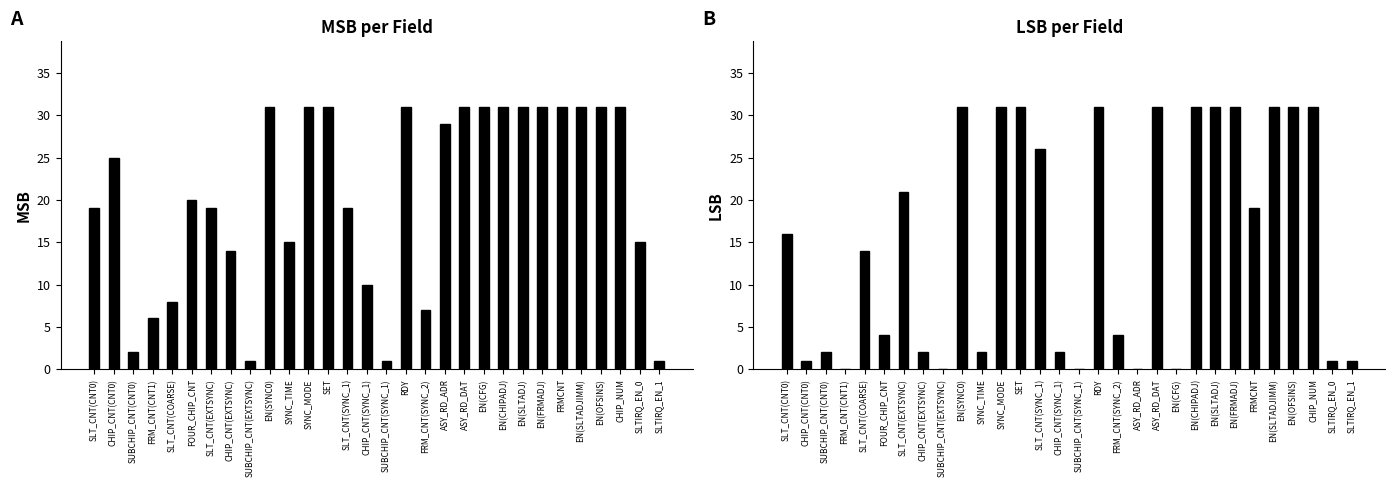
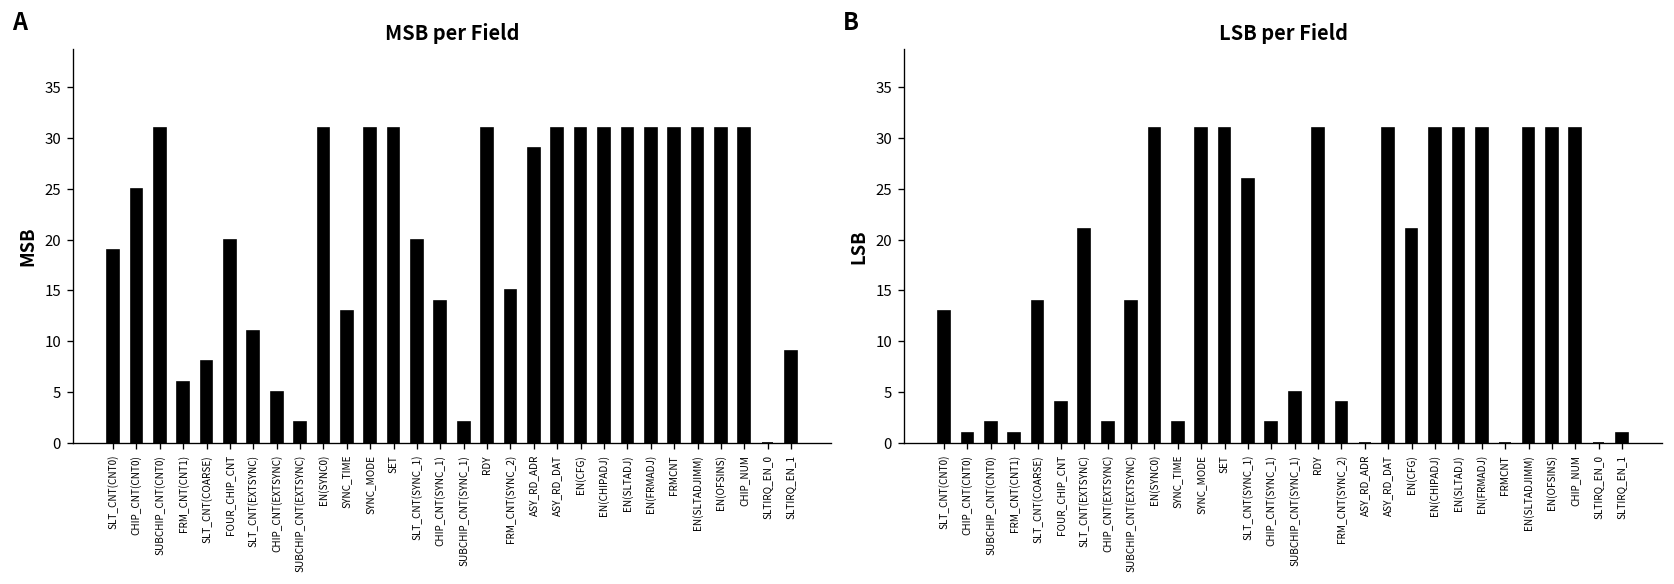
MSB per Field, SUBCHIP_CNT(CNT0): 2 -> 31
MSB per Field, SLT_CNT(EXTSYNC): 19 -> 11
MSB per Field, CHIP_CNT(EXTSYNC): 14 -> 5
MSB per Field, SUBCHIP_CNT(EXTSYNC): 1 -> 2
MSB per Field, SYNC_TIME: 15 -> 13
MSB per Field, SLT_CNT(SYNC_1): 19 -> 20
MSB per Field, CHIP_CNT(SYNC_1): 10 -> 14
MSB per Field, SUBCHIP_CNT(SYNC_1): 1 -> 2
MSB per Field, FRM_CNT(SYNC_2): 7 -> 15
MSB per Field, SLTIRQ_EN_0: 15 -> 0
MSB per Field, SLTIRQ_EN_1: 1 -> 9
LSB per Field, SLT_CNT(CNT0): 16 -> 13
LSB per Field, FRM_CNT(CNT1): 0 -> 1
LSB per Field, SUBCHIP_CNT(EXTSYNC): 0 -> 14
LSB per Field, SUBCHIP_CNT(SYNC_1): 0 -> 5
LSB per Field, EN(CFG): 0 -> 21
LSB per Field, FRMCNT: 19 -> 0
LSB per Field, SLTIRQ_EN_0: 1 -> 0
